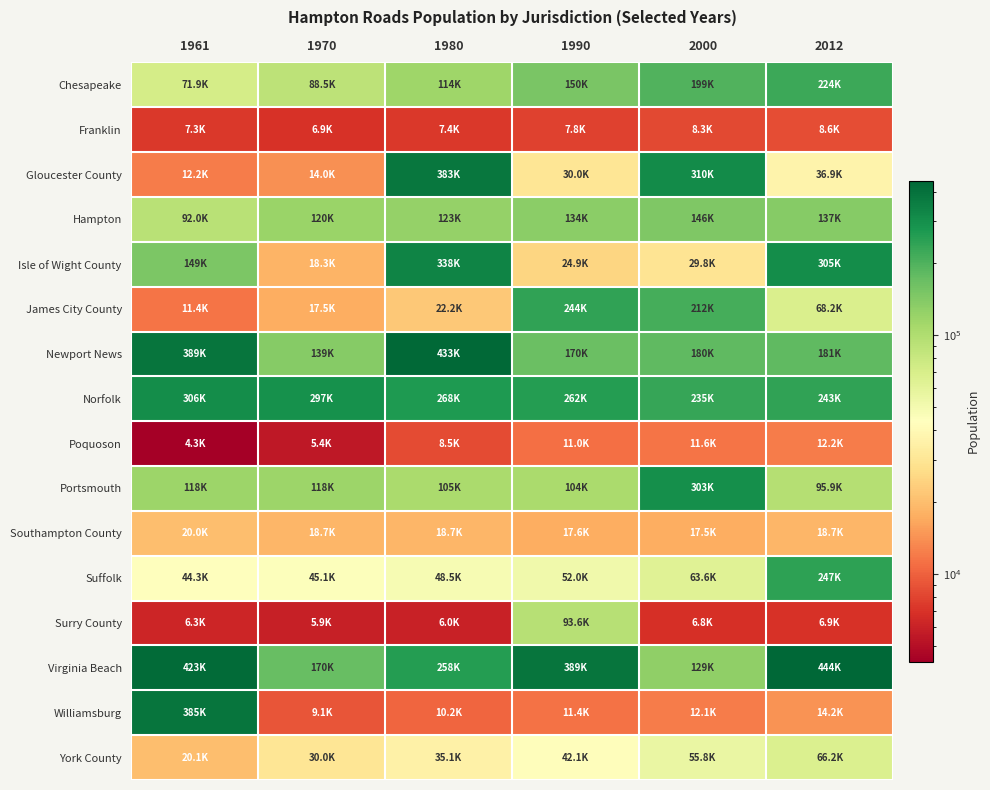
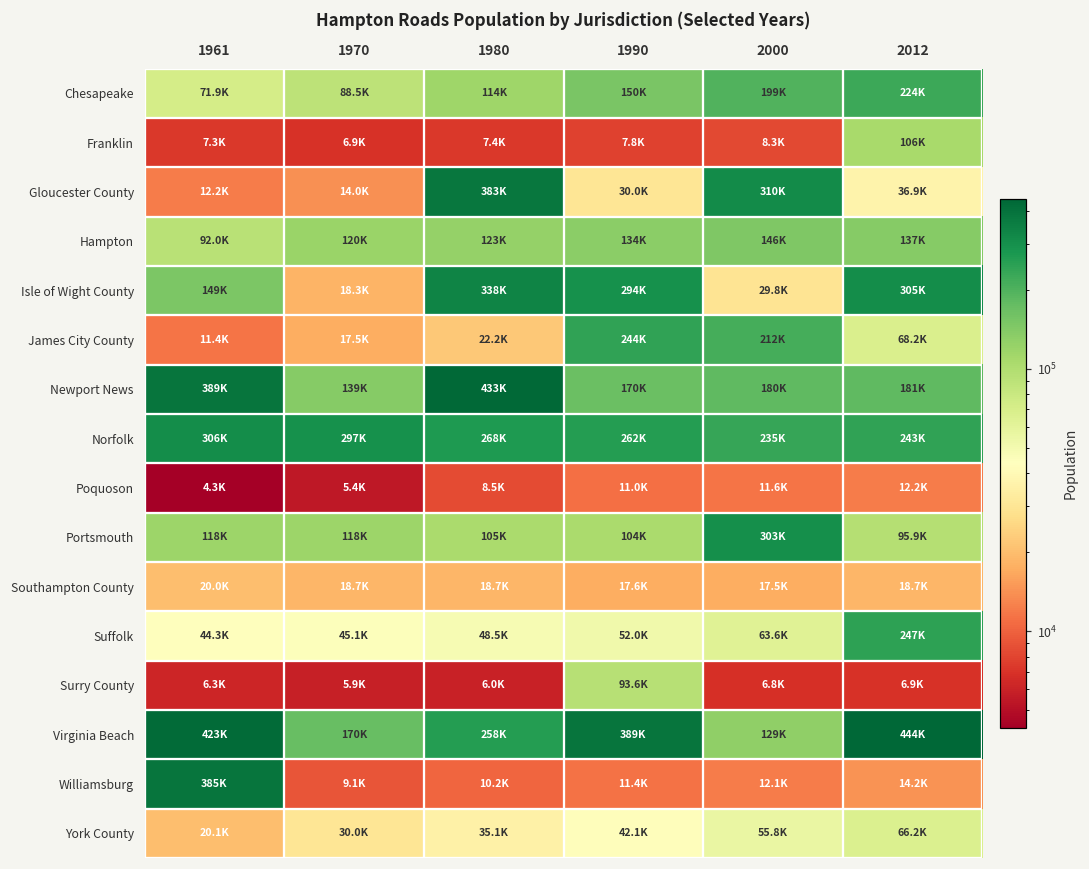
Franklin, 2012: 8.6K -> 106K
Isle of Wight County, 1990: 24.9K -> 294K
